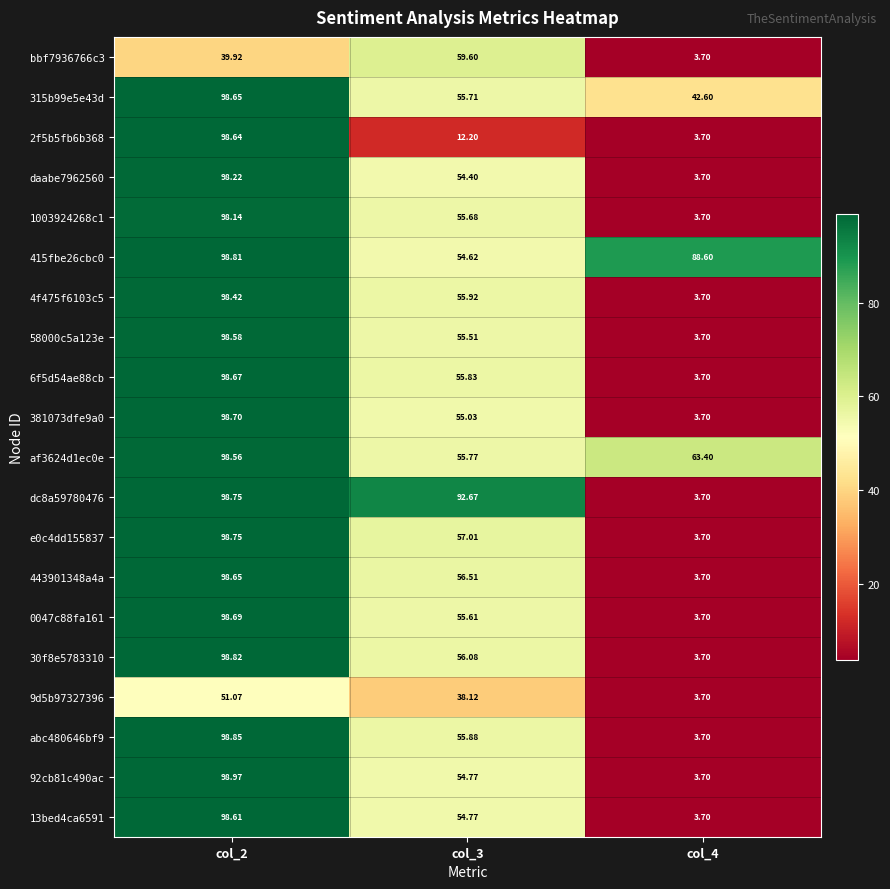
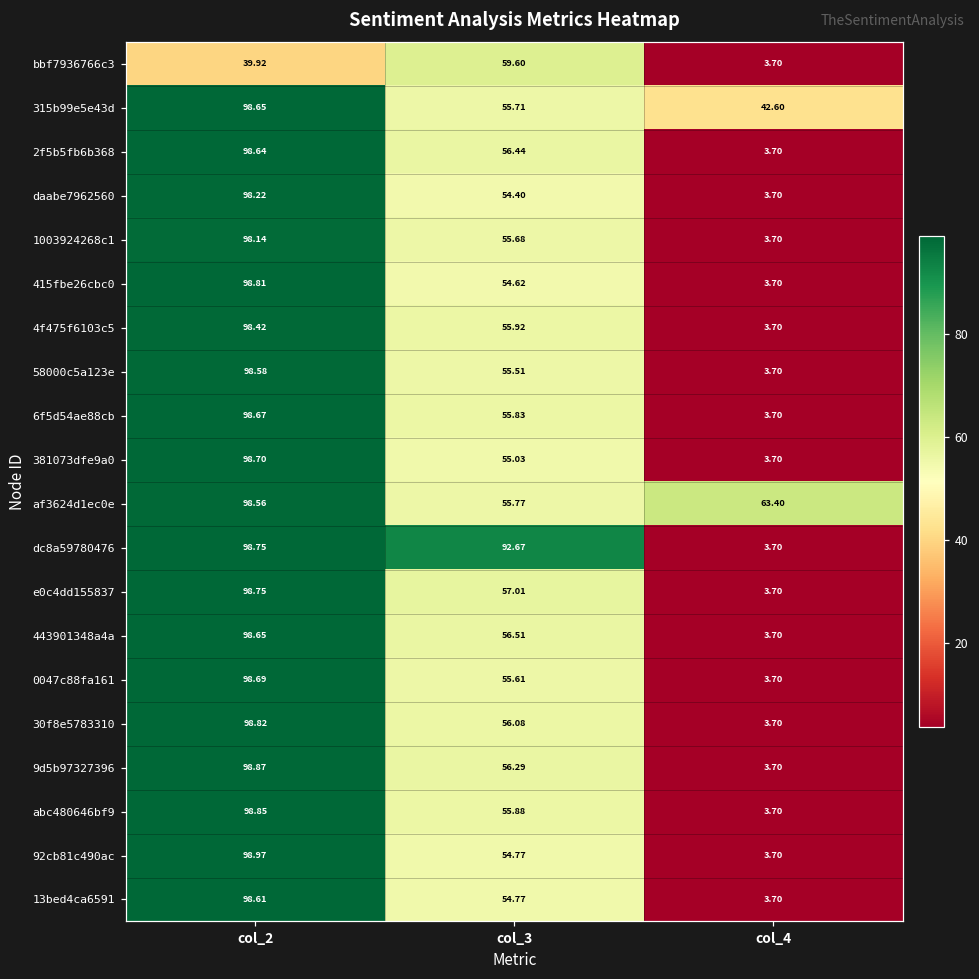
2f5b5fb6b368, col_3: 12.20 -> 56.44
415fbe26cbc0, col_4: 88.60 -> 3.70
9d5b97327396, col_2: 51.07 -> 98.87
9d5b97327396, col_3: 38.12 -> 56.29
